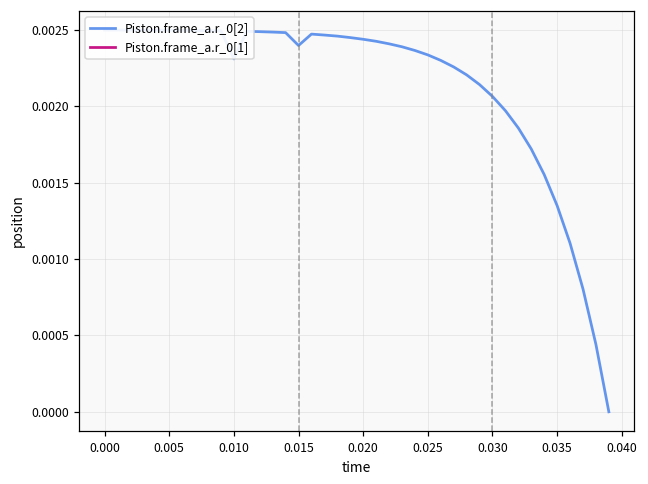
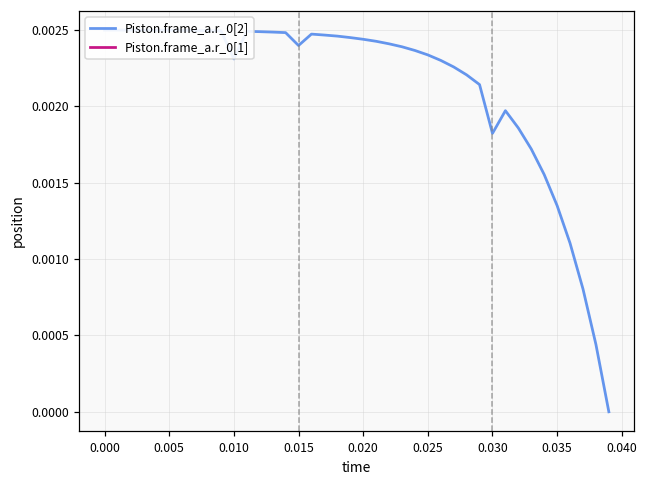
0.030: 0.00207 -> 0.00182
